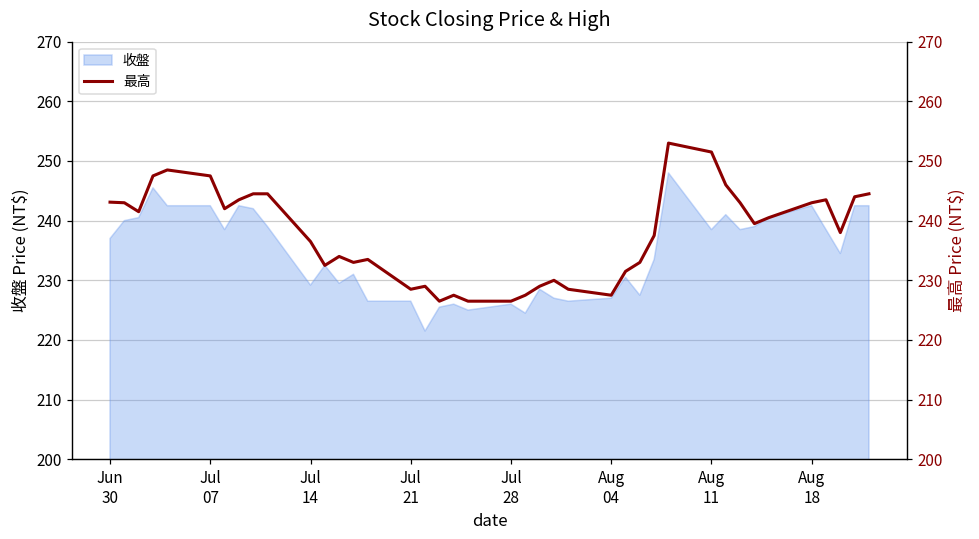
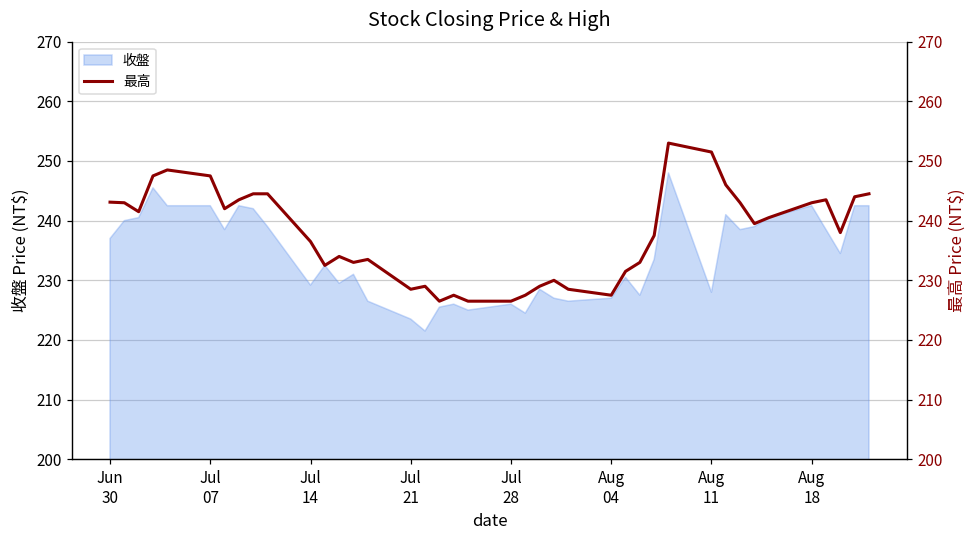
收盤, Jul 21: 227 -> 224
收盤, Aug 11: 239 -> 228
